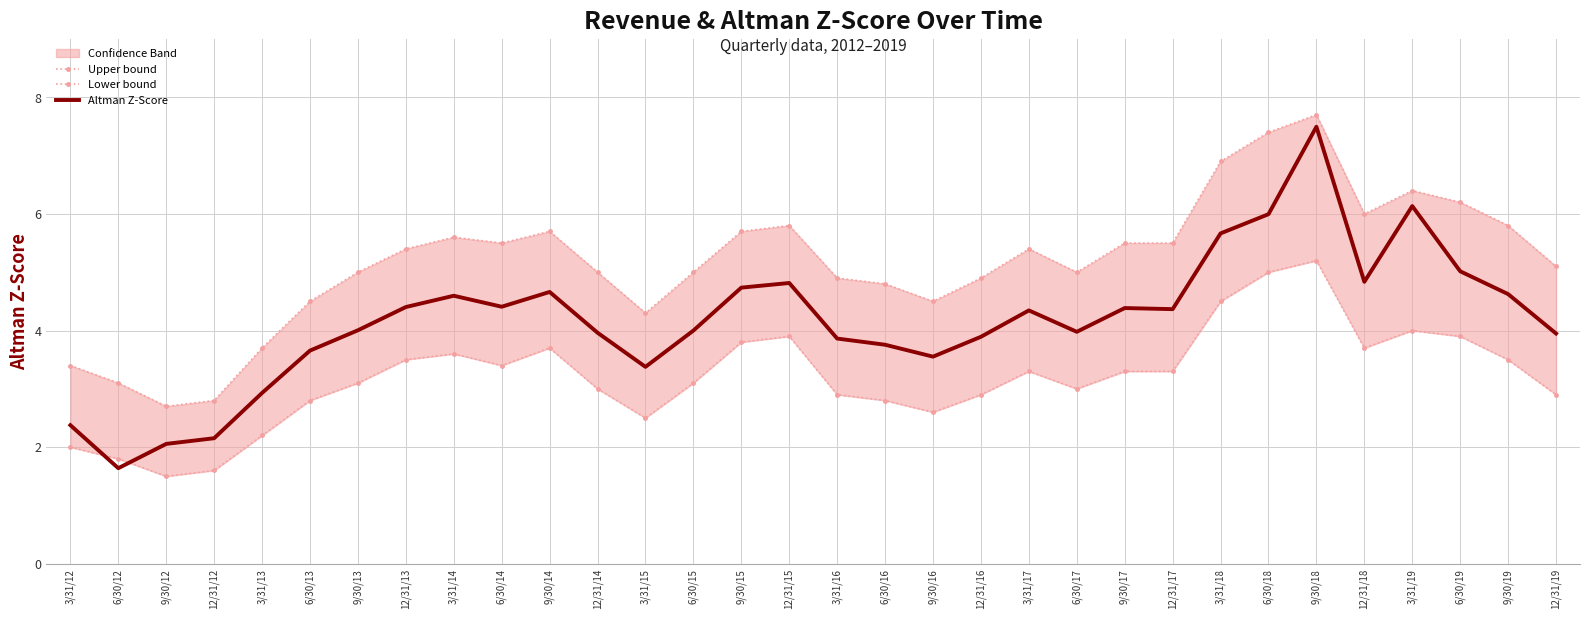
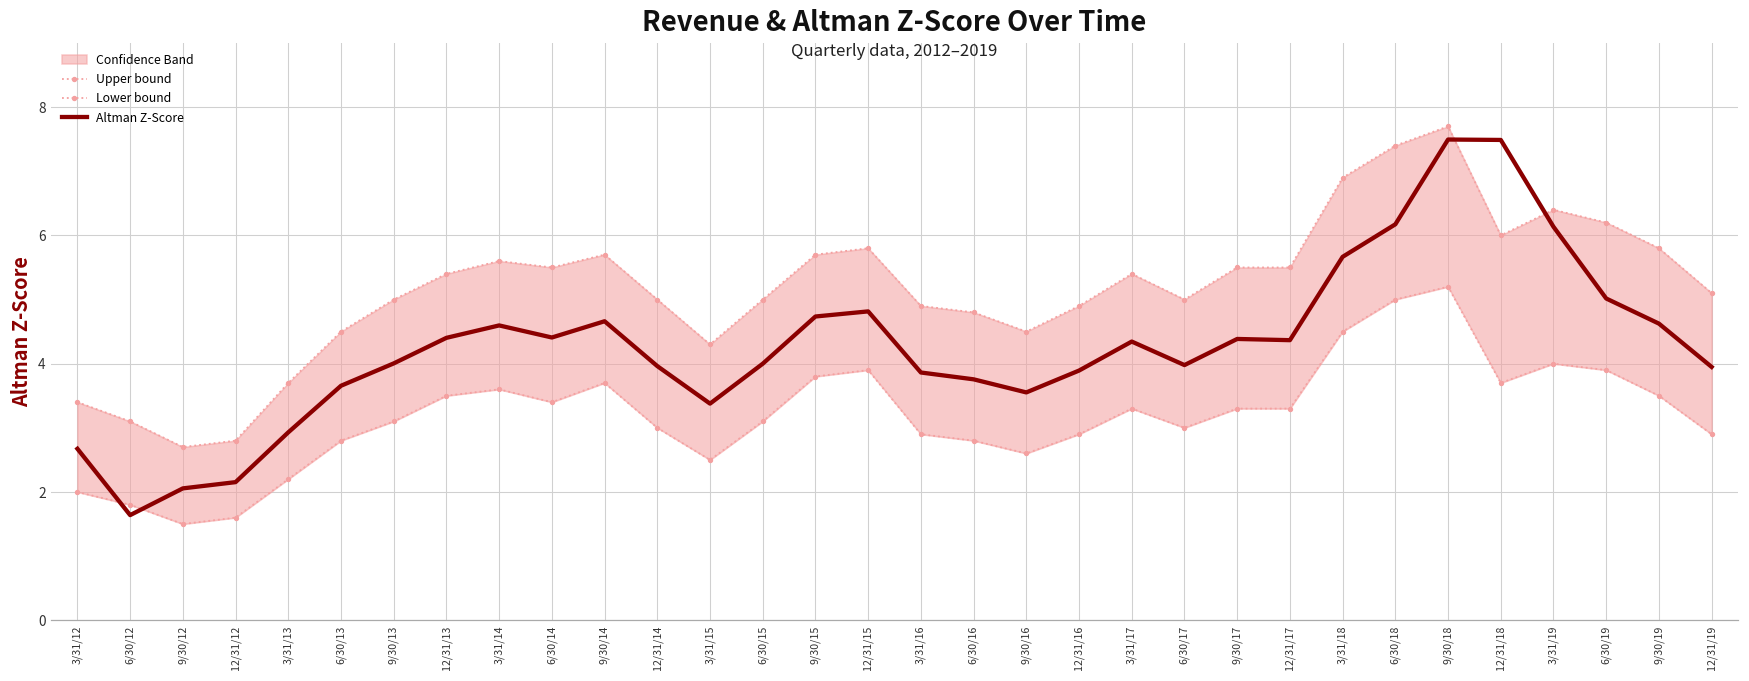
Altman Z-Score, 3/31/12: 2.4 -> 2.7
Altman Z-Score, 6/30/18: 6.0 -> 6.2
Altman Z-Score, 12/31/18: 4.8 -> 7.5
